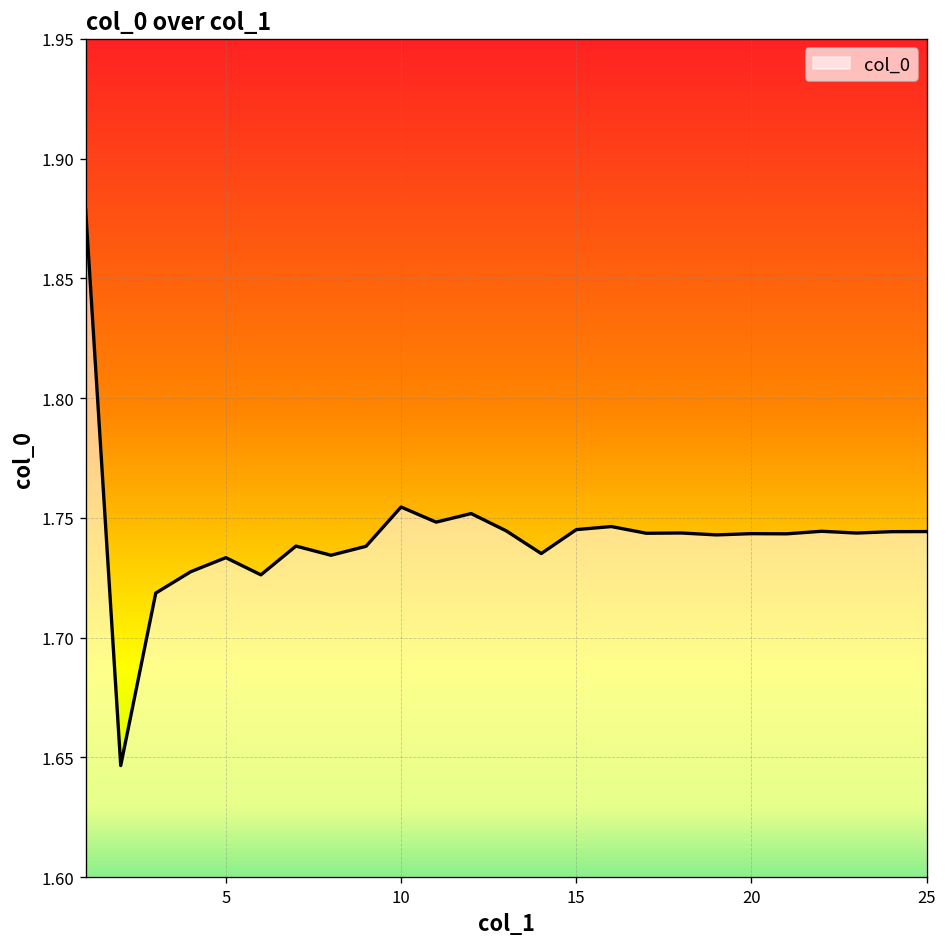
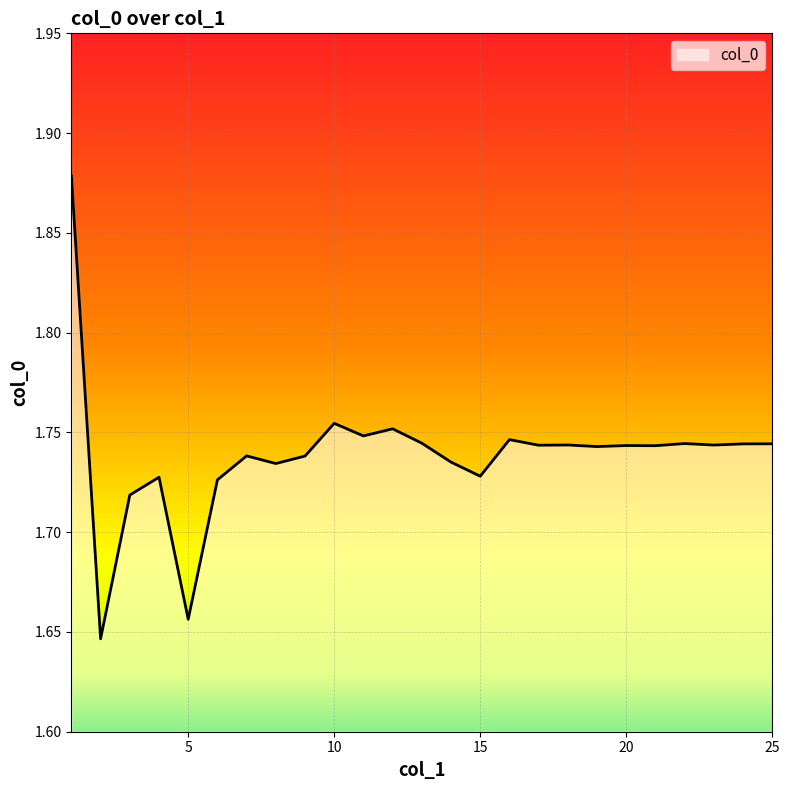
5: 1.733 -> 1.656
15: 1.745 -> 1.728
